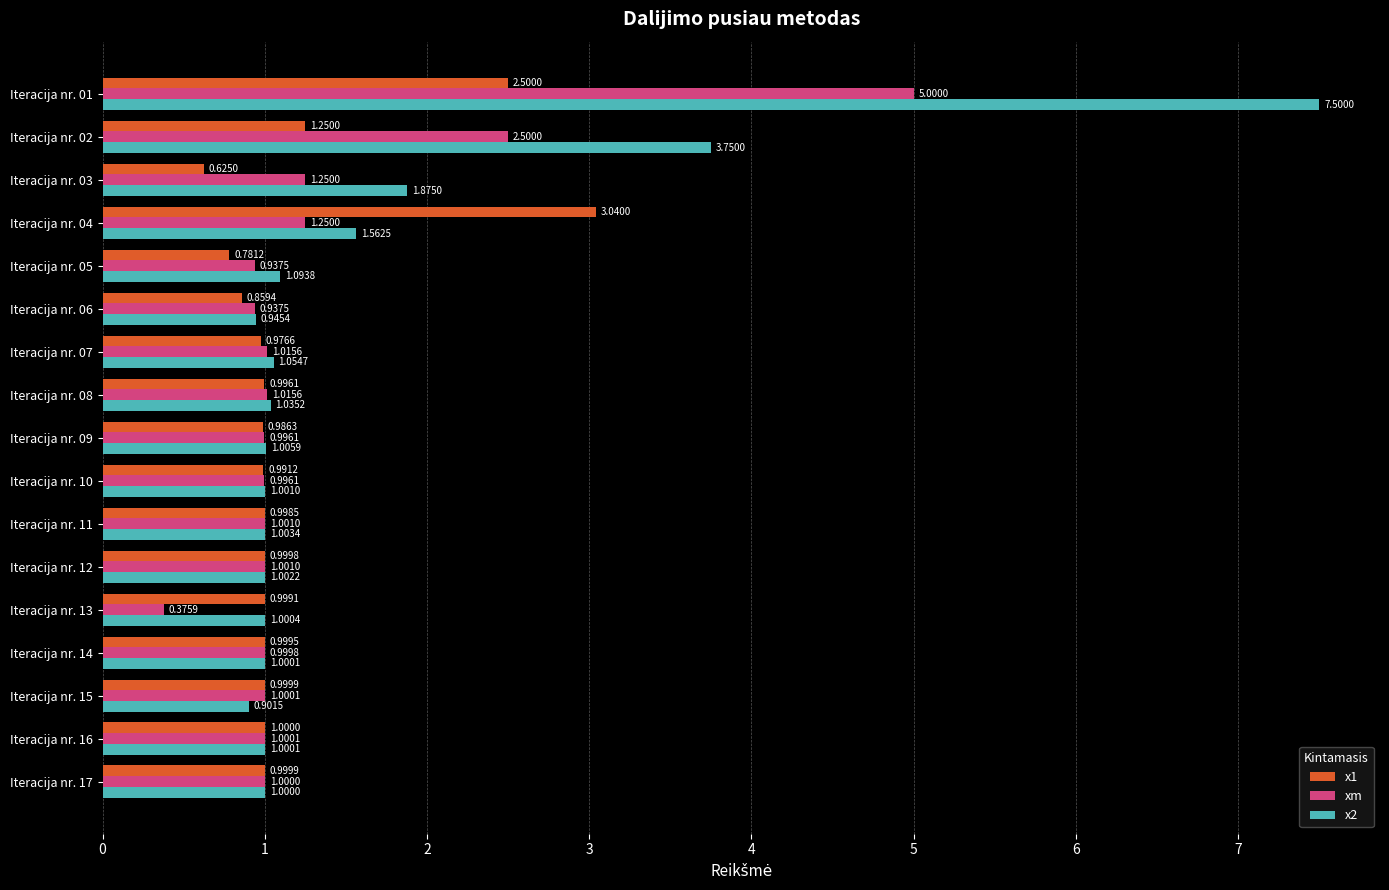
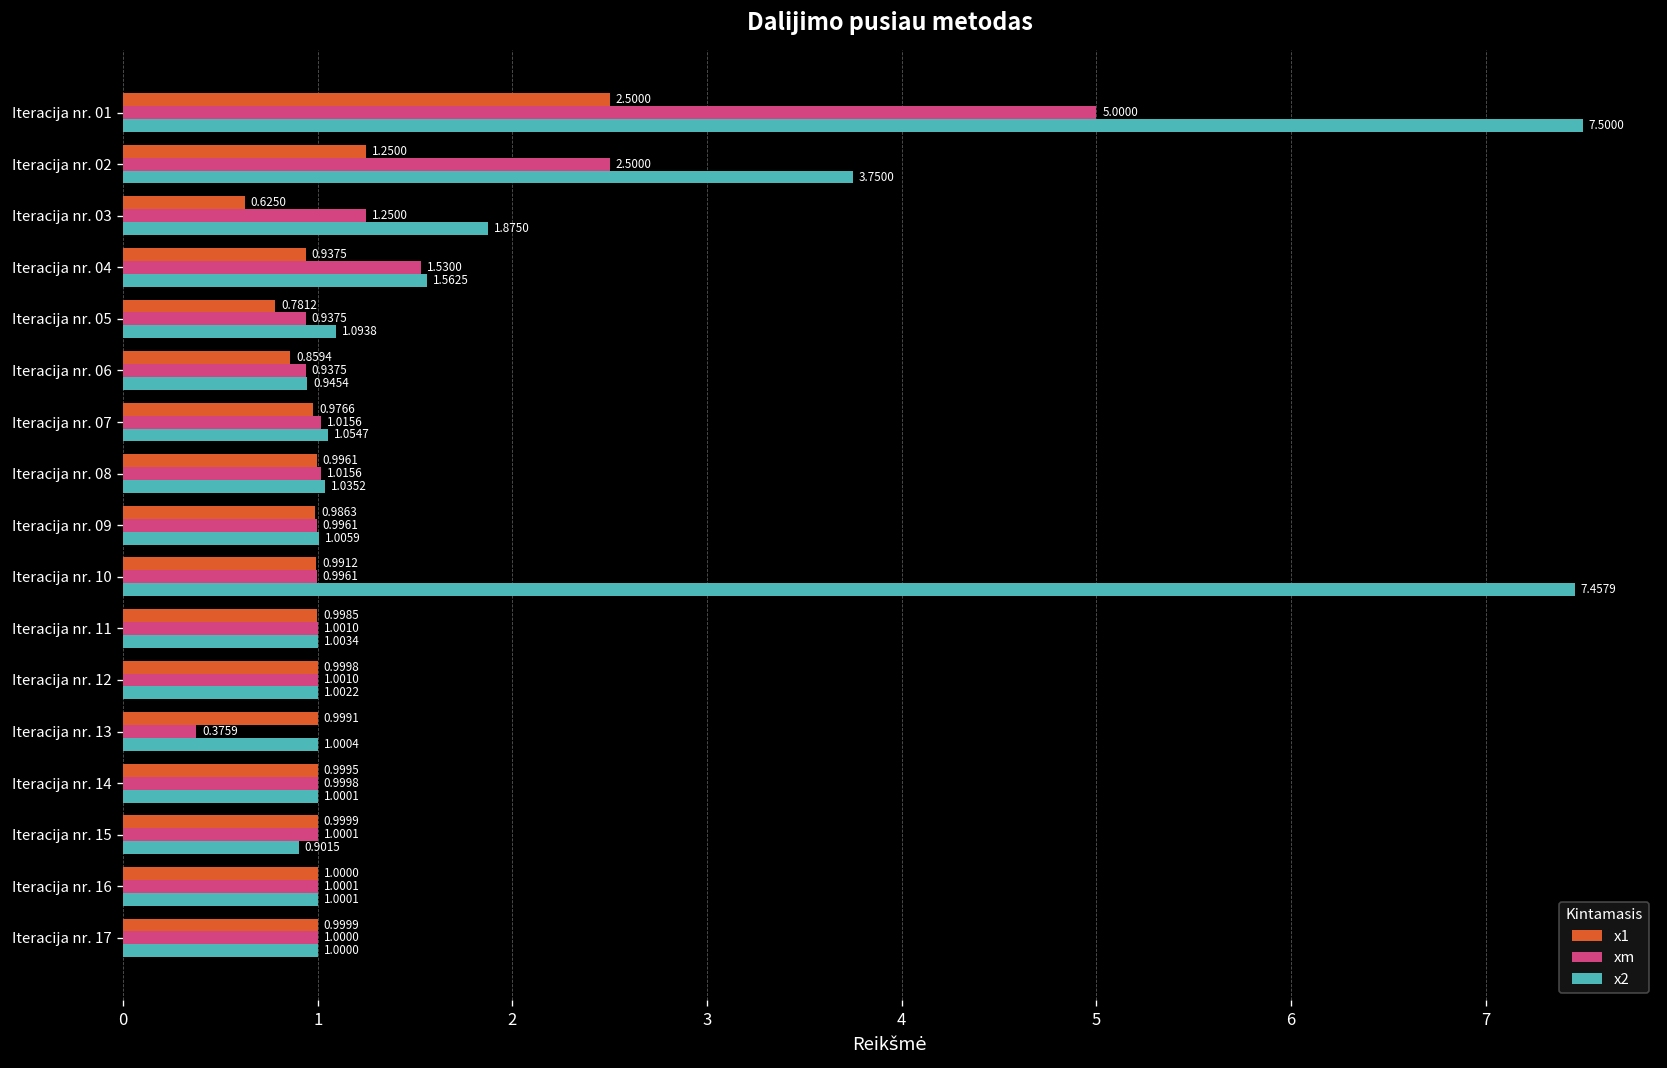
x1, Iteracija nr. 04: 3.0400 -> 0.9375
xm, Iteracija nr. 04: 1.2500 -> 1.5300
x2, Iteracija nr. 10: 1.0010 -> 7.4579
